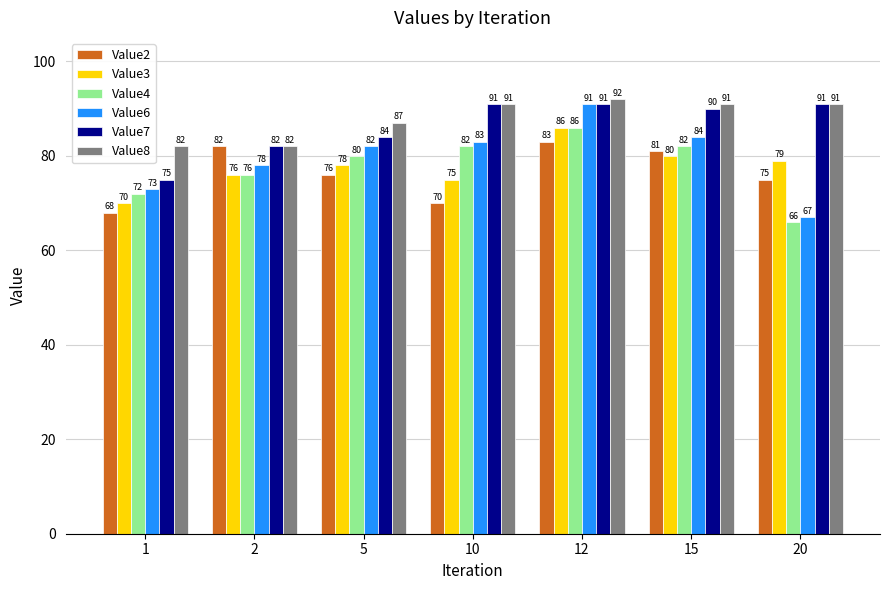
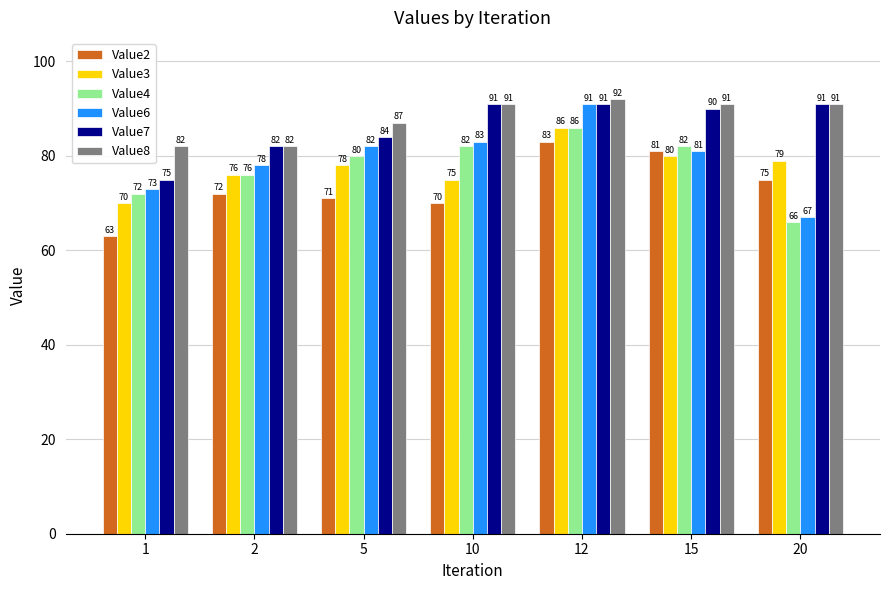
Value2, 1: 68 -> 63
Value2, 2: 82 -> 72
Value2, 5: 76 -> 71
Value6, 15: 84 -> 81
